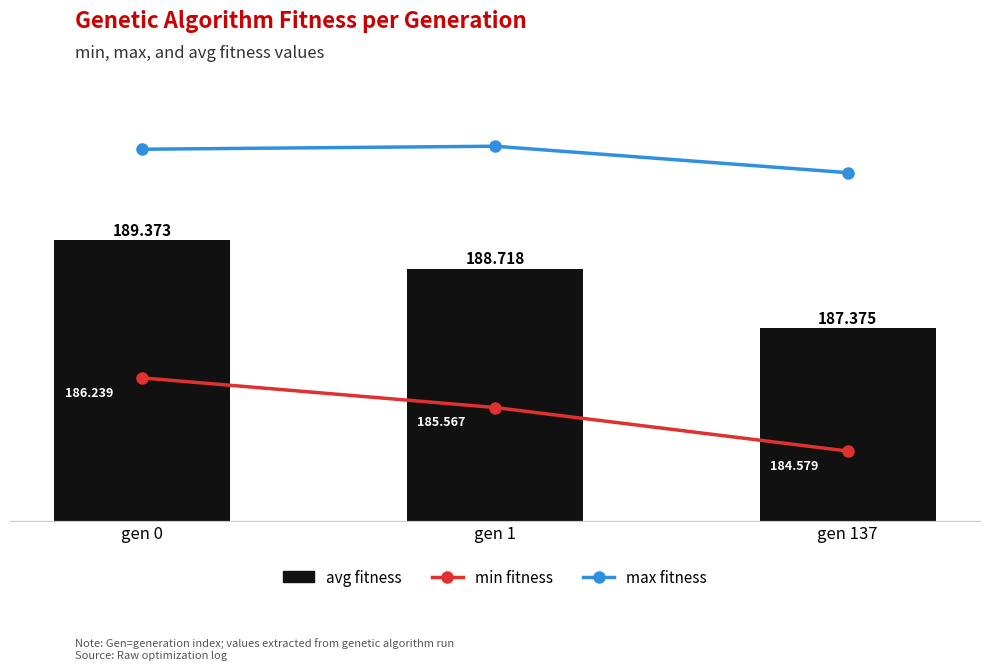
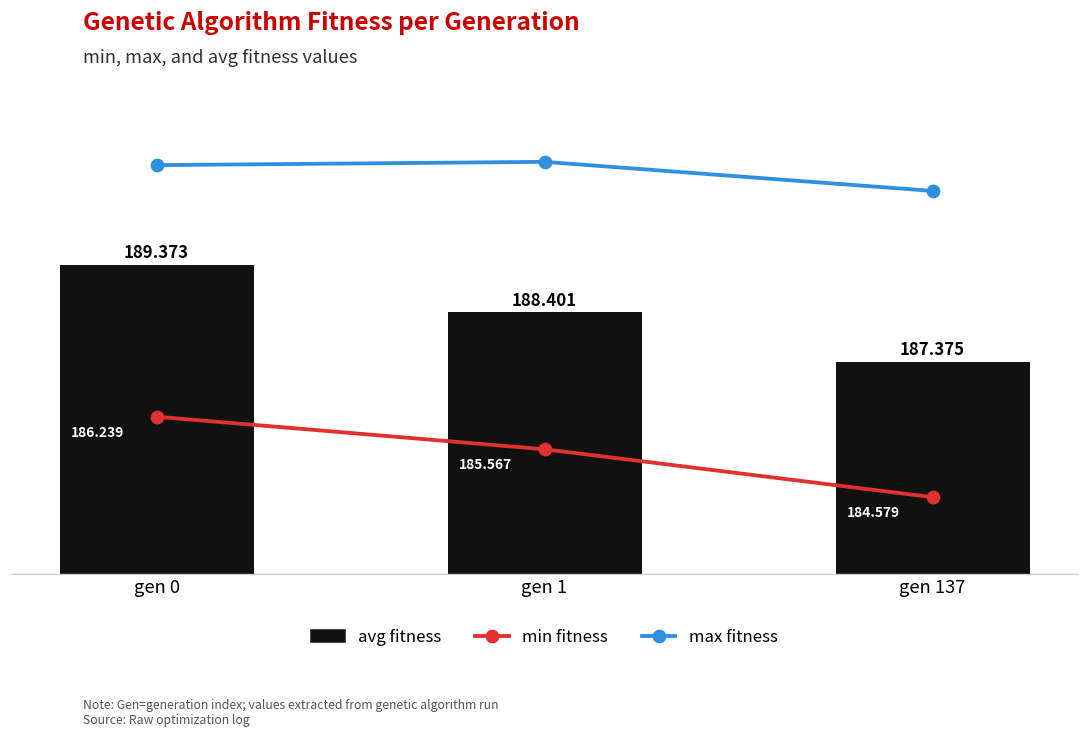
avg fitness, gen 1: 188.718 -> 188.401
